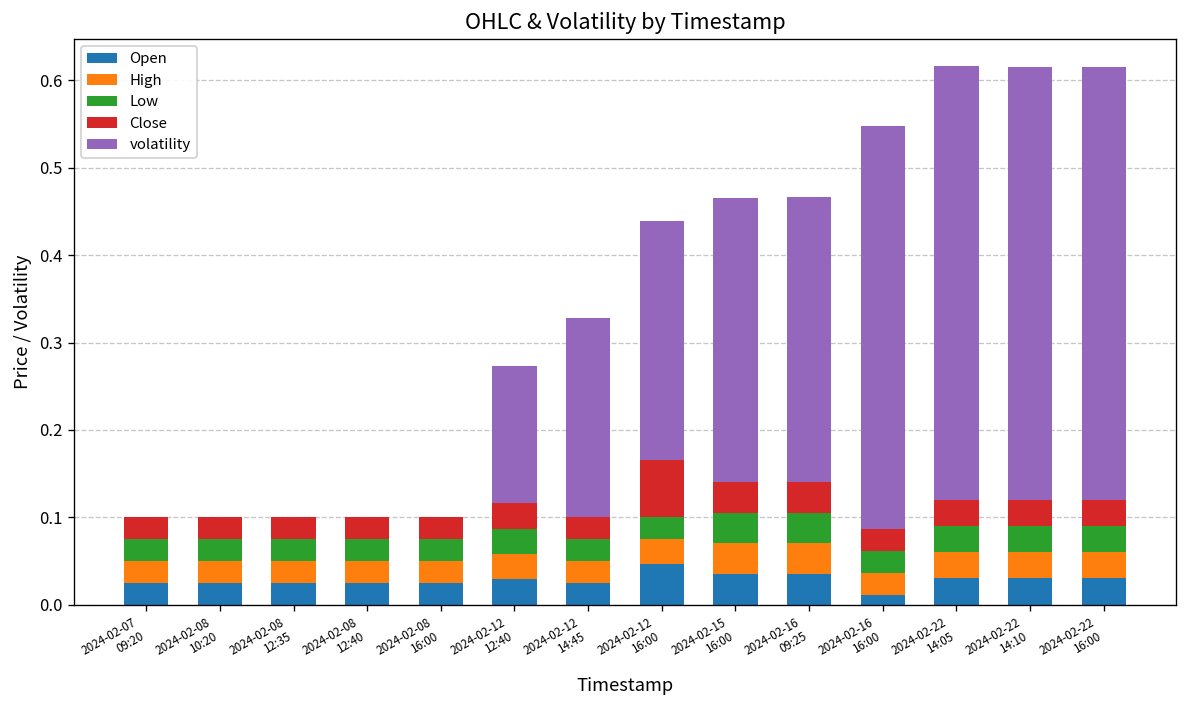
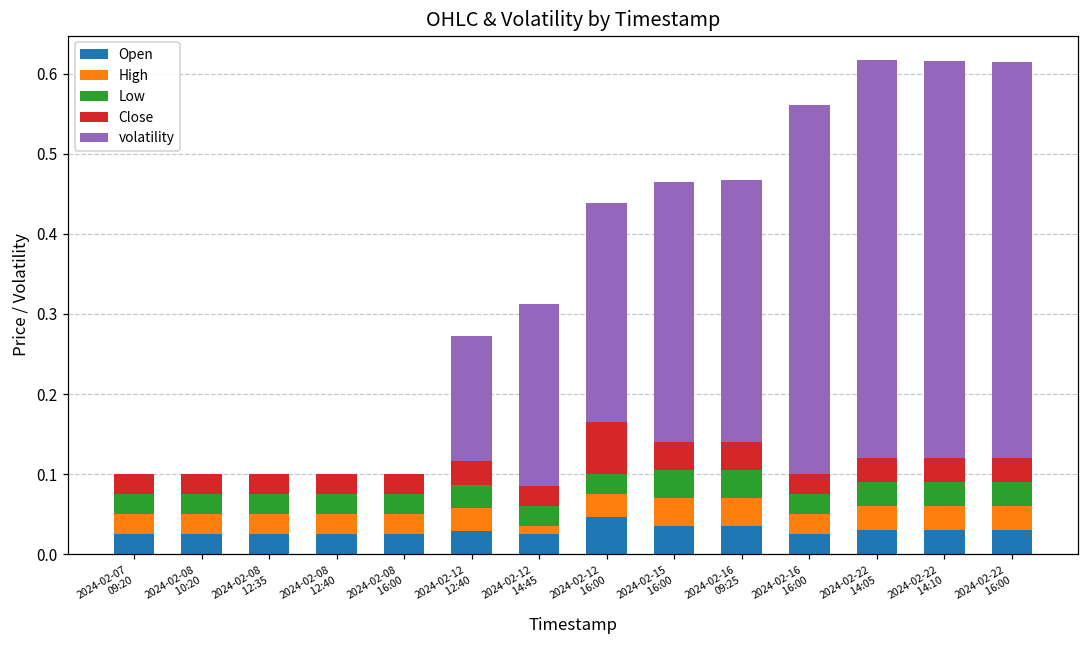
High, 2024-02-12 14:45: 0.03 -> 0.01
Open, 2024-02-16 16:00: 0.01 -> 0.03
